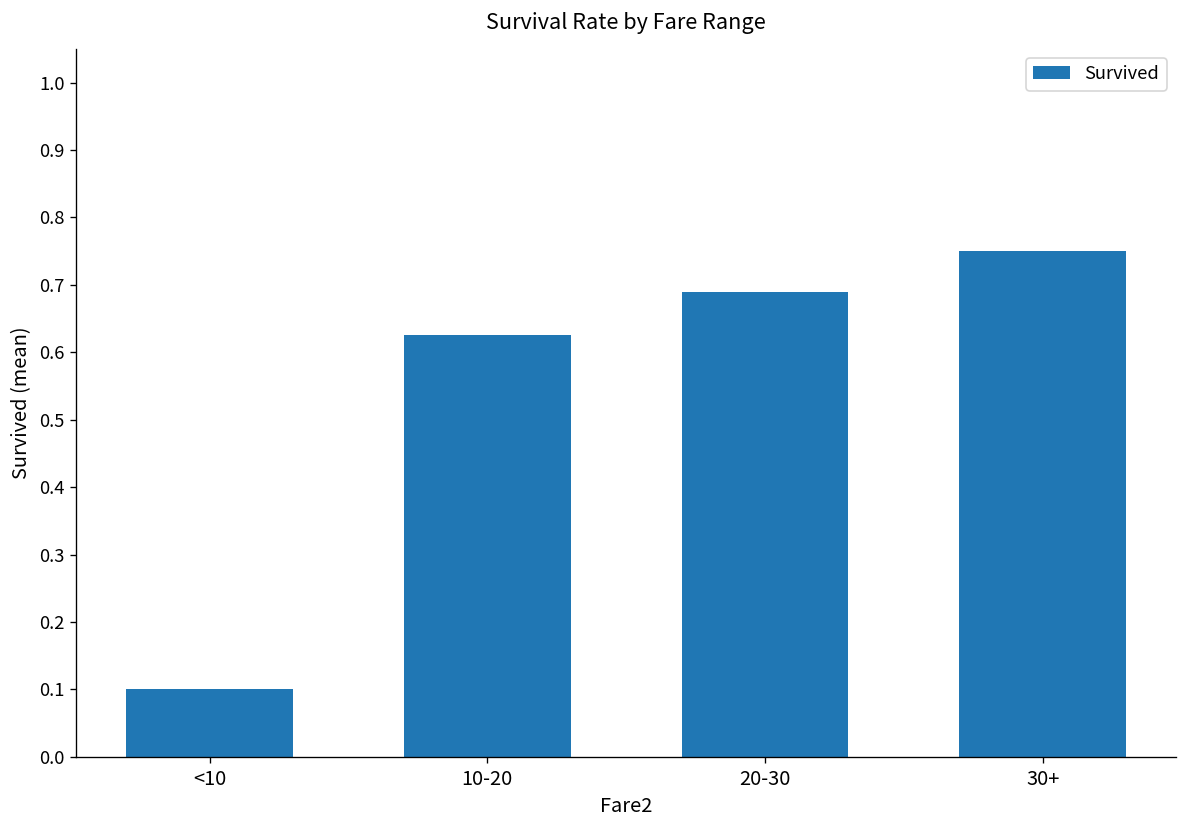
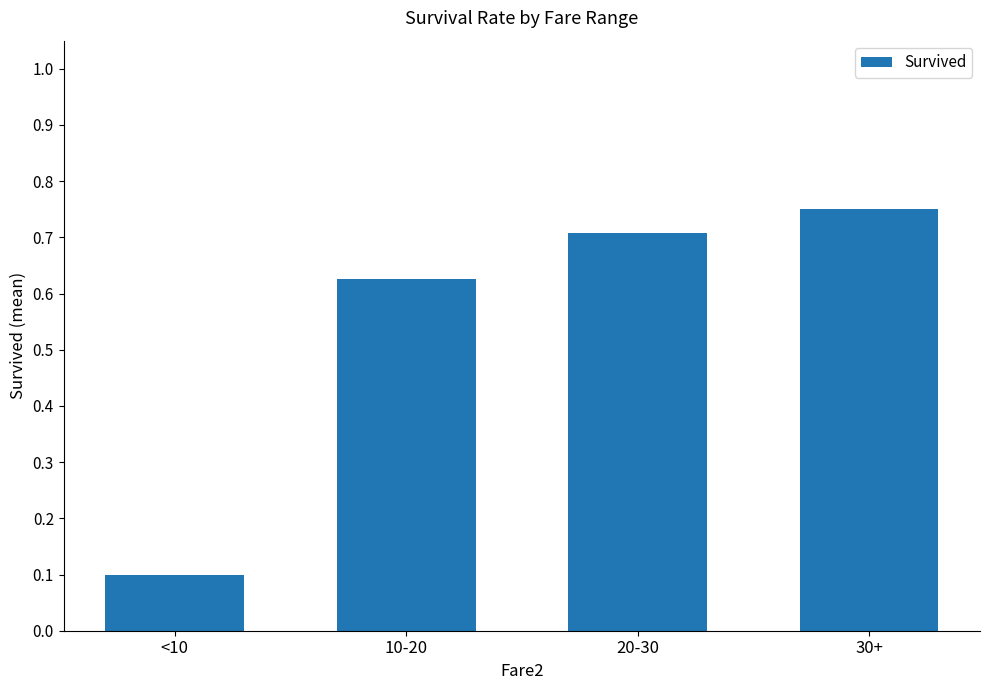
20-30: 0.69 -> 0.71
